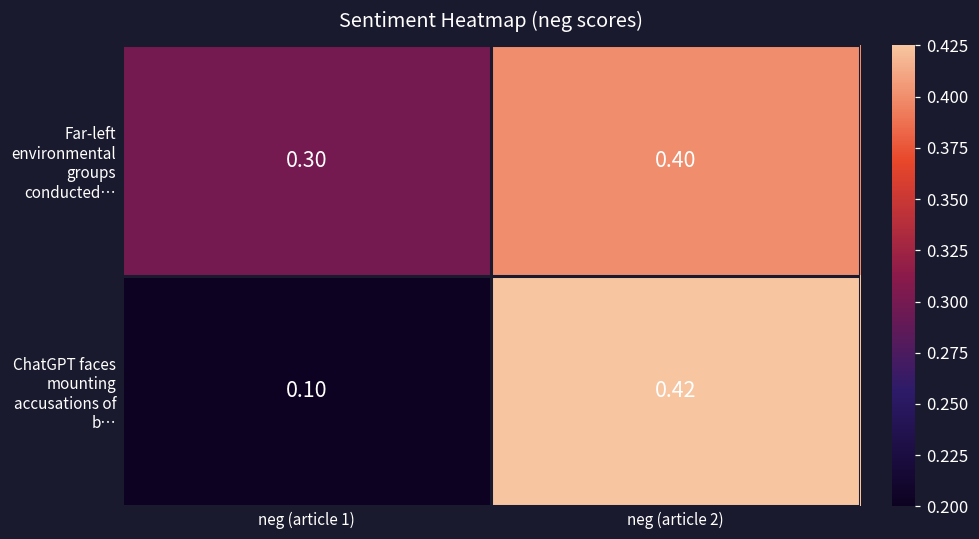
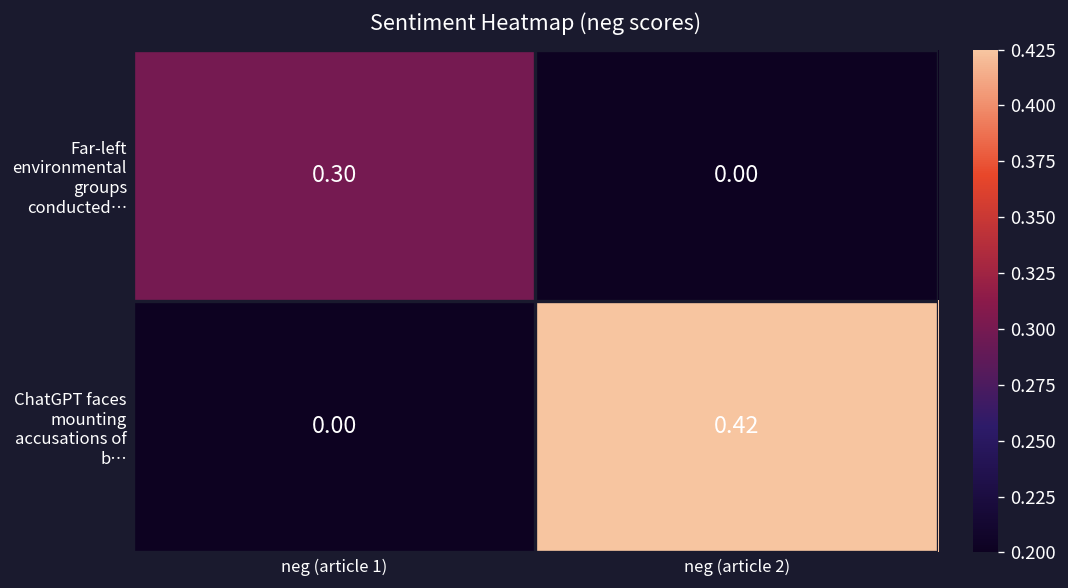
Far-left environmental groups conducted…, neg (article 2): 0.40 -> 0.00
ChatGPT faces mounting accusations of b…, neg (article 1): 0.10 -> 0.00
